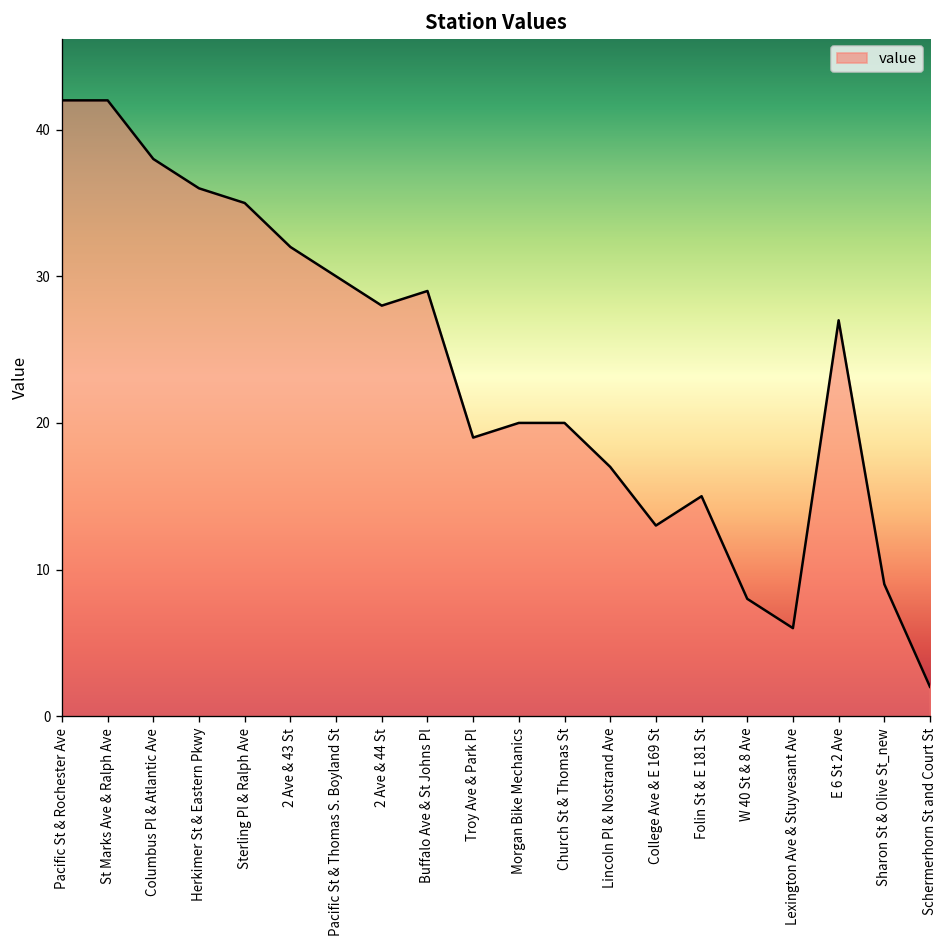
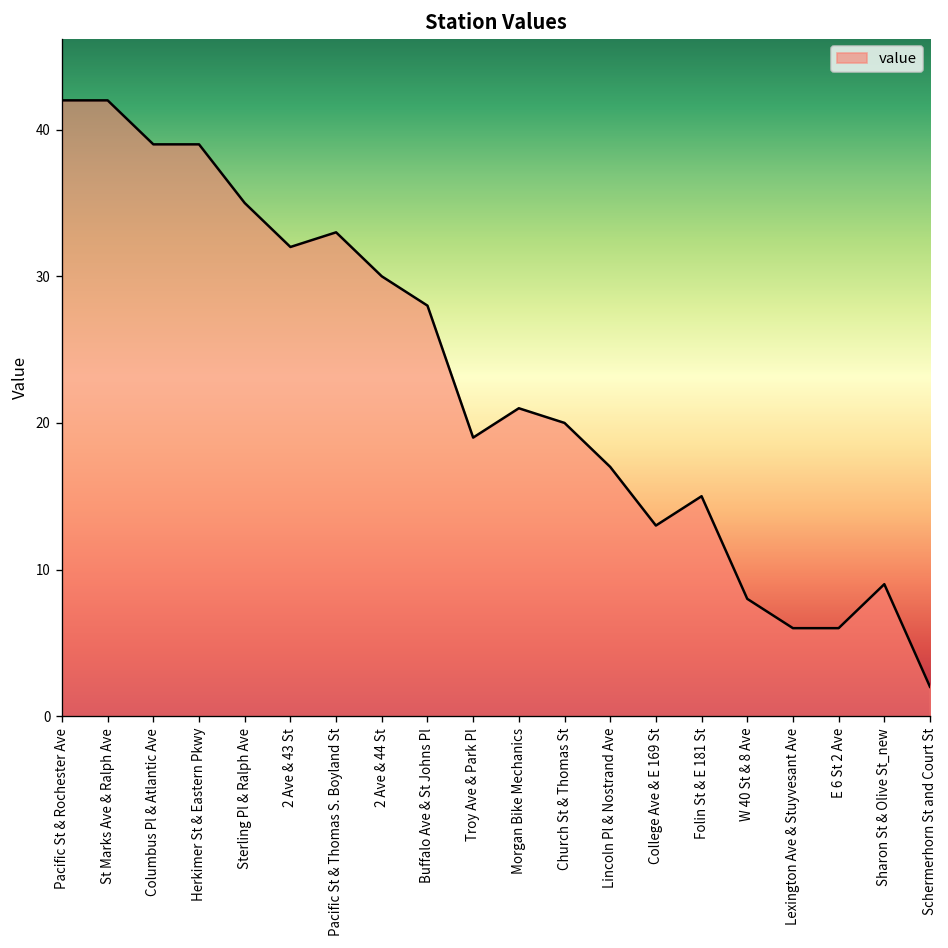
Columbus Pl & Atlantic Ave: 38 -> 39
Herkimer St & Eastern Pkwy: 36 -> 39
Pacific St & Thomas S. Boyland St: 30 -> 33
2 Ave & 44 St: 28 -> 30
Buffalo Ave & St Johns Pl: 29 -> 28
Morgan Bike Mechanics: 20 -> 21
E 6 St 2 Ave: 27 -> 6
